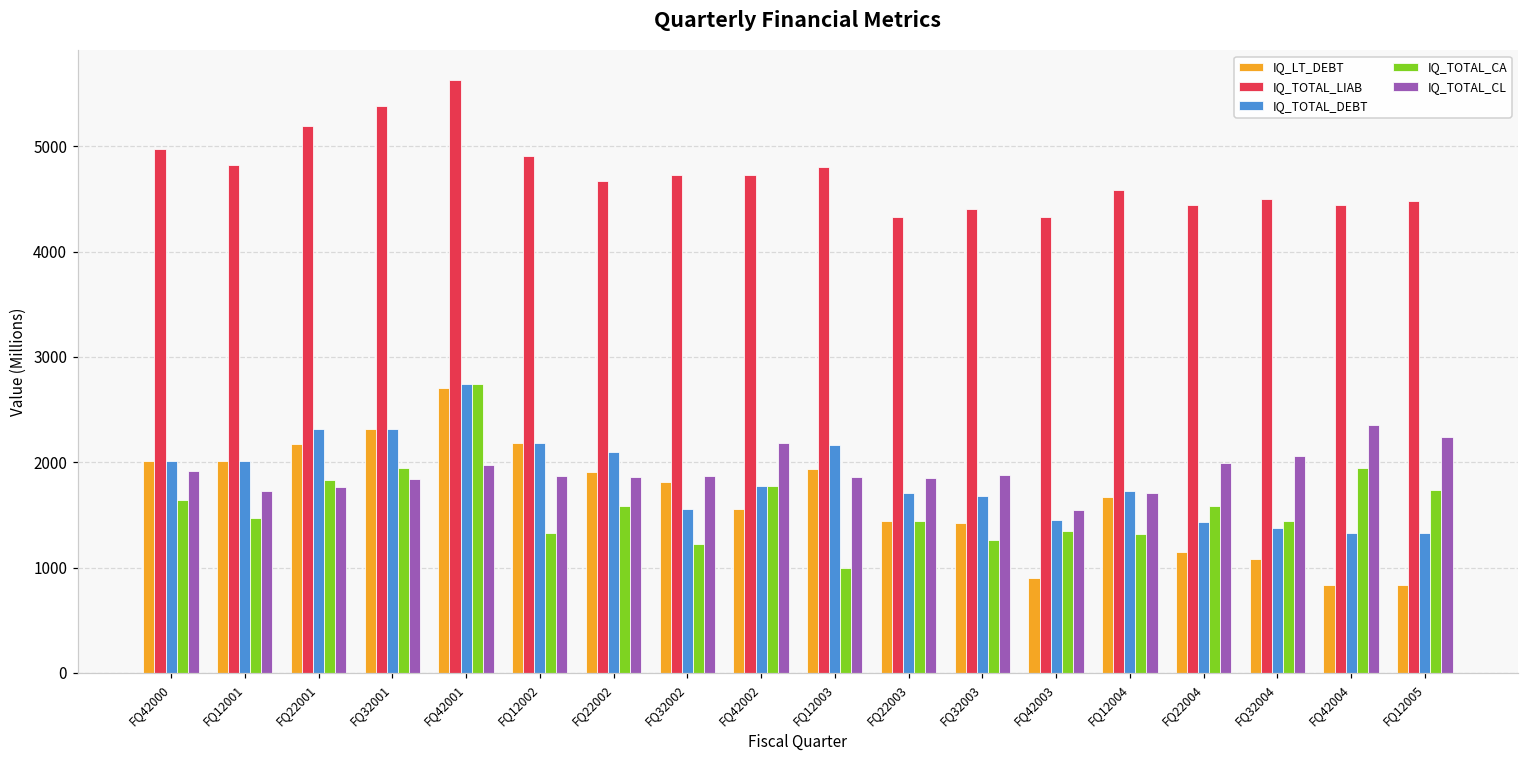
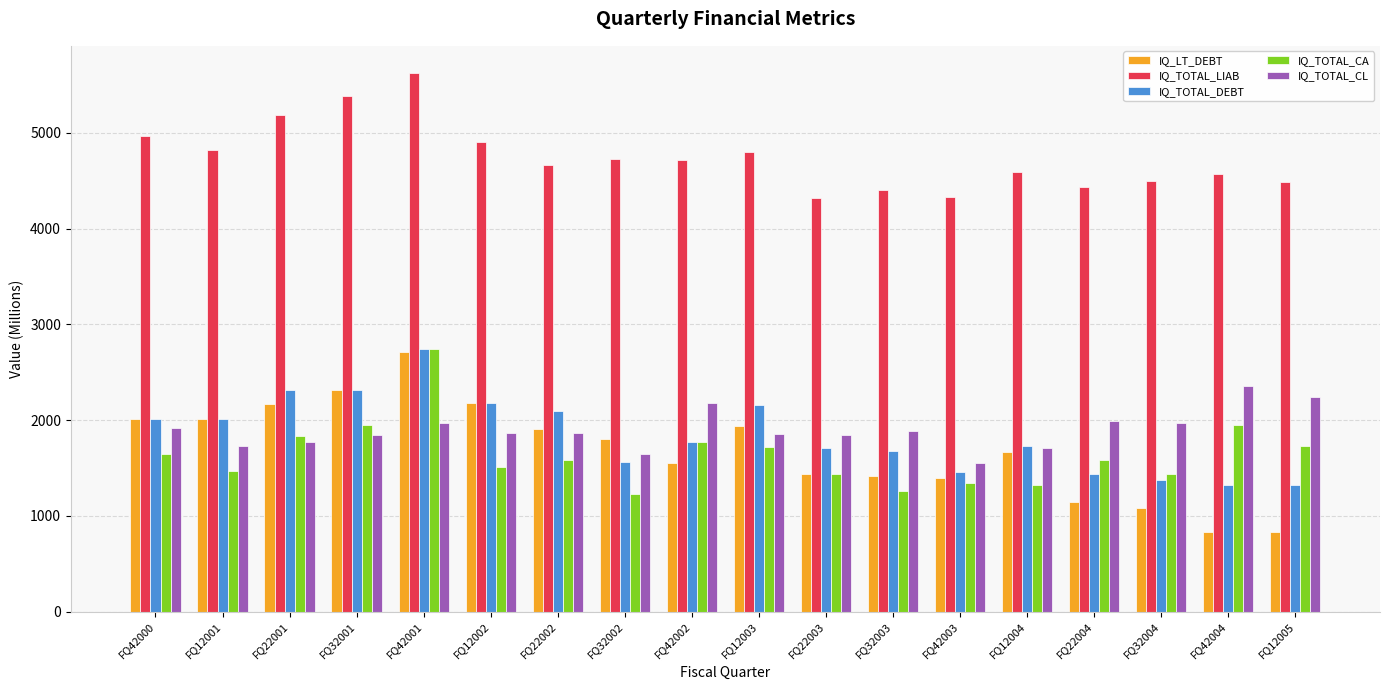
IQ_TOTAL_CA, FQ12002: 1300 -> 1500
IQ_TOTAL_CL, FQ32002: 1900 -> 1600
IQ_TOTAL_CA, FQ12003: 1000 -> 1700
IQ_LT_DEBT, FQ42003: 900 -> 1400
IQ_TOTAL_CL, FQ32004: 2100 -> 2000
IQ_TOTAL_LIAB, FQ42004: 4400 -> 4600
